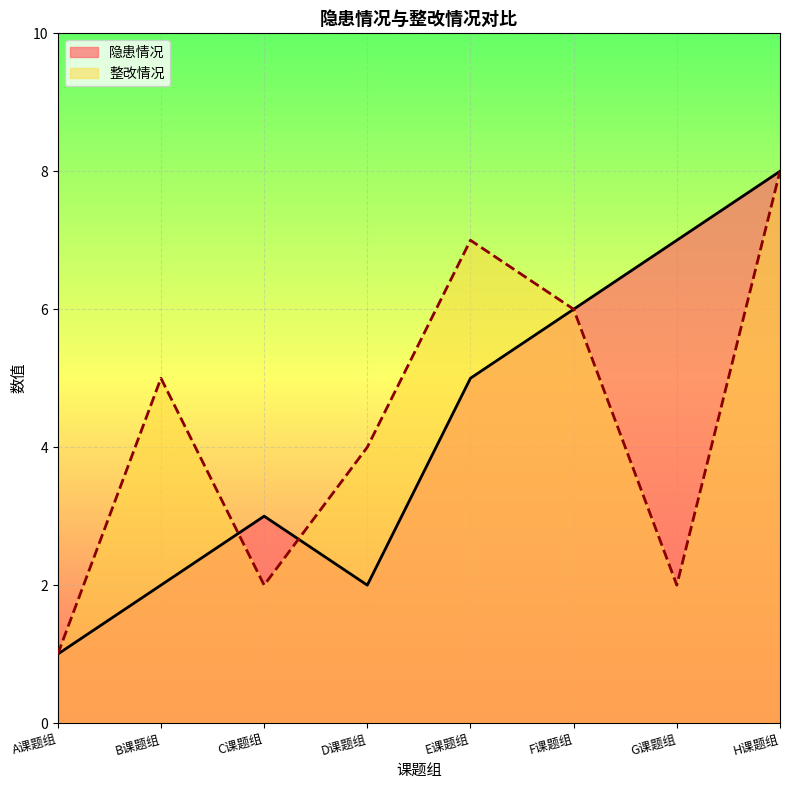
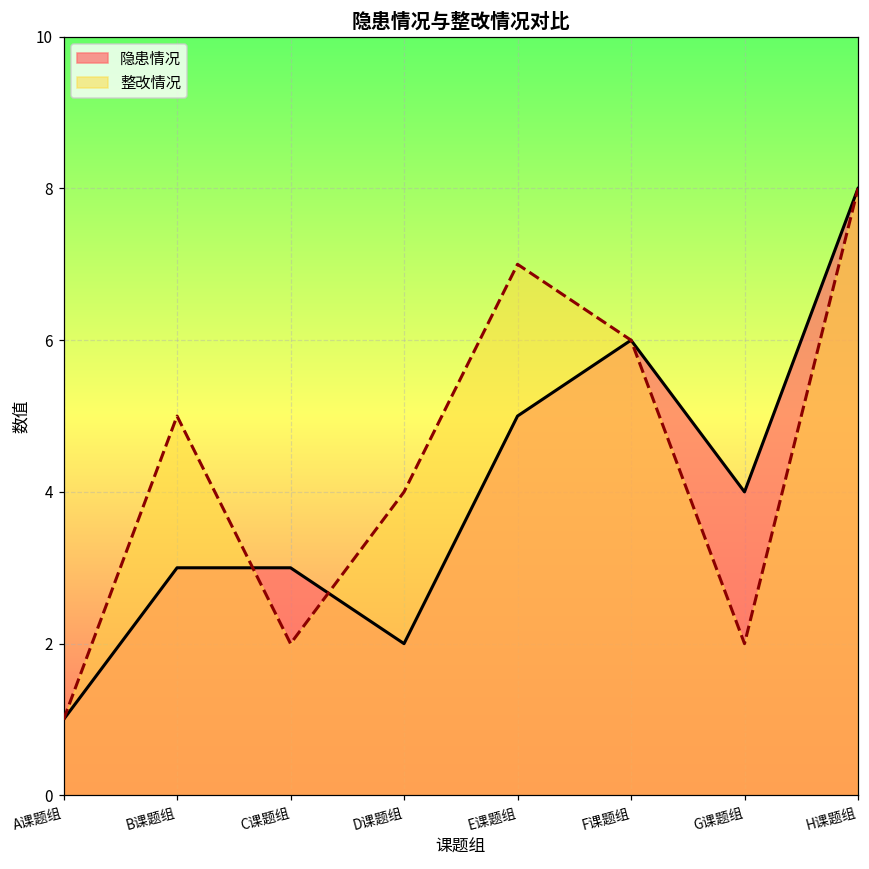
隐患情况, B课题组: 2 -> 3
隐患情况, G课题组: 7 -> 4
